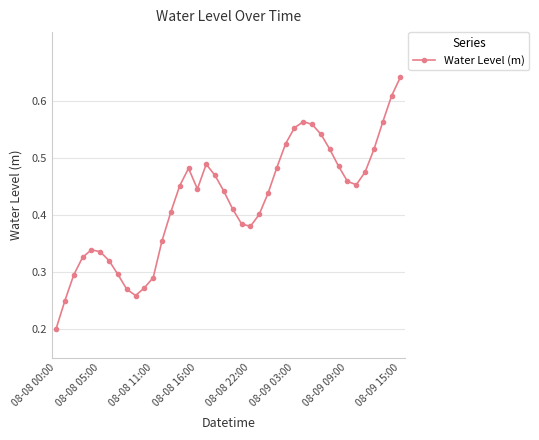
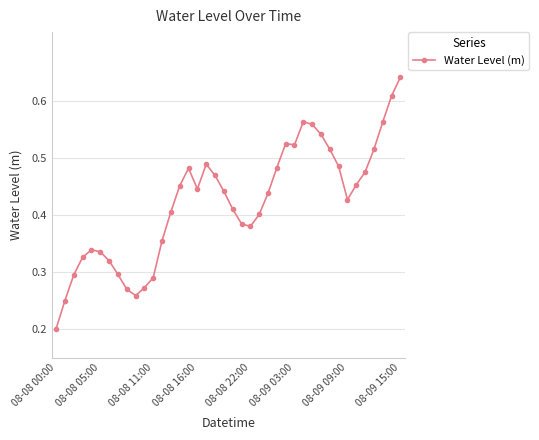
08-09 03:00: 0.55 -> 0.52
08-09 09:00: 0.46 -> 0.43
